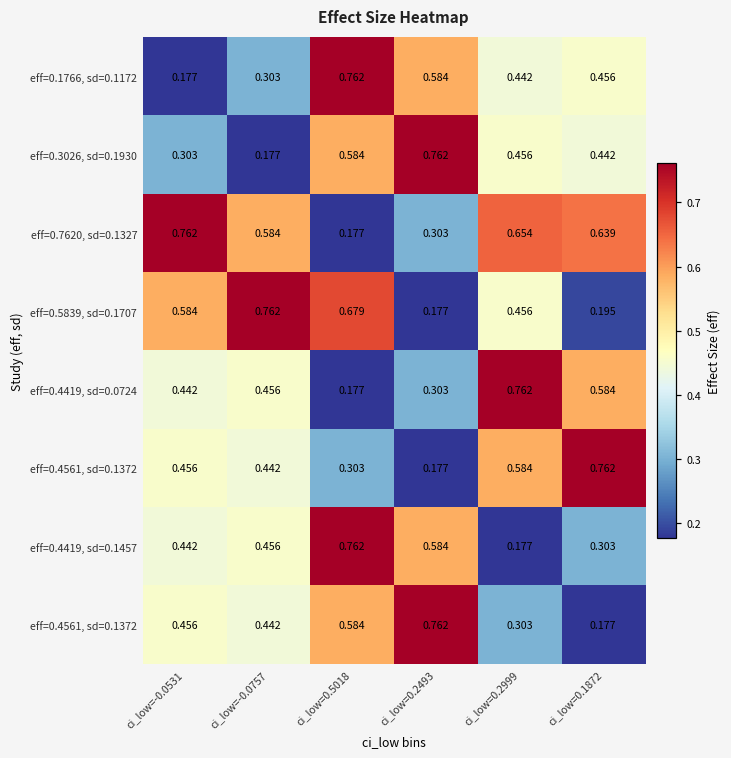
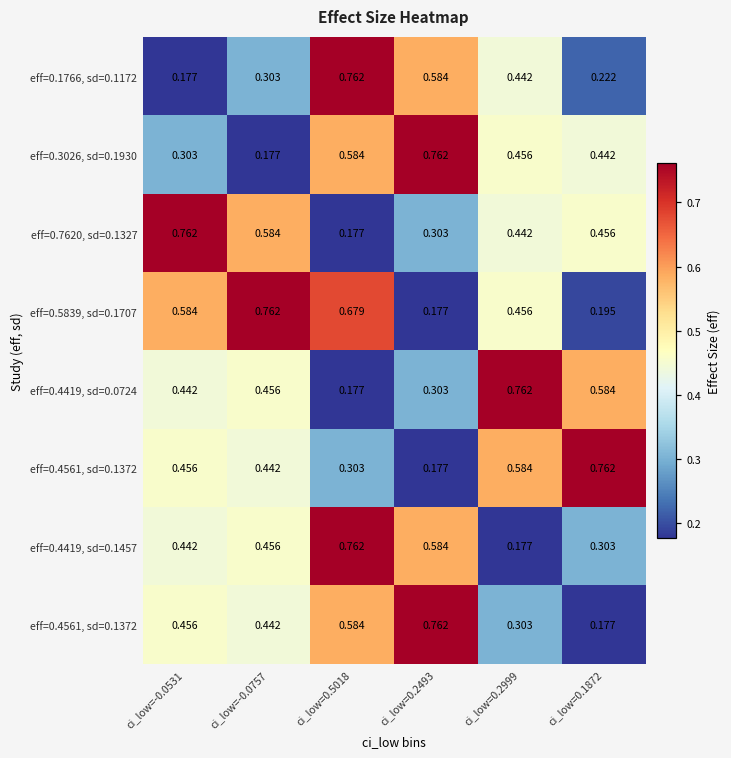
eff=0.1766, sd=0.1172, ci_low=0.1872: 0.456 -> 0.222
eff=0.7620, sd=0.1327, ci_low=0.2999: 0.654 -> 0.442
eff=0.7620, sd=0.1327, ci_low=0.1872: 0.639 -> 0.456
